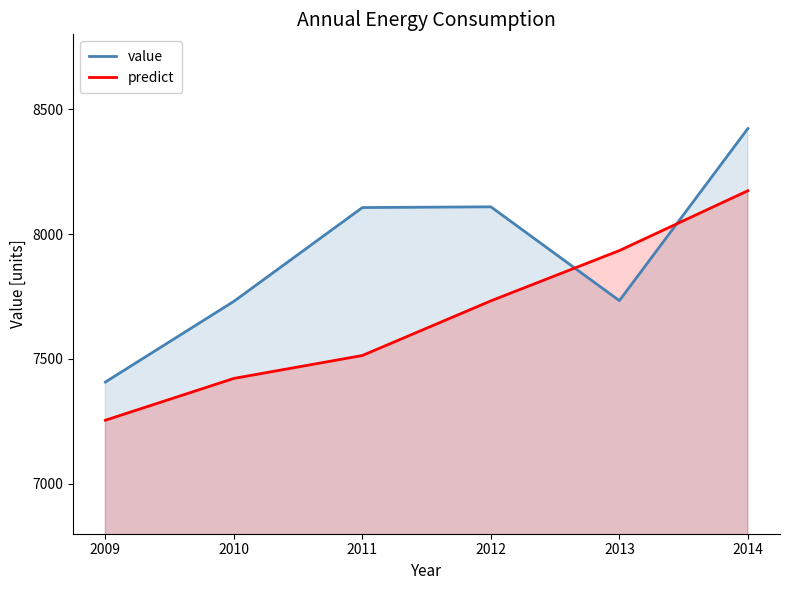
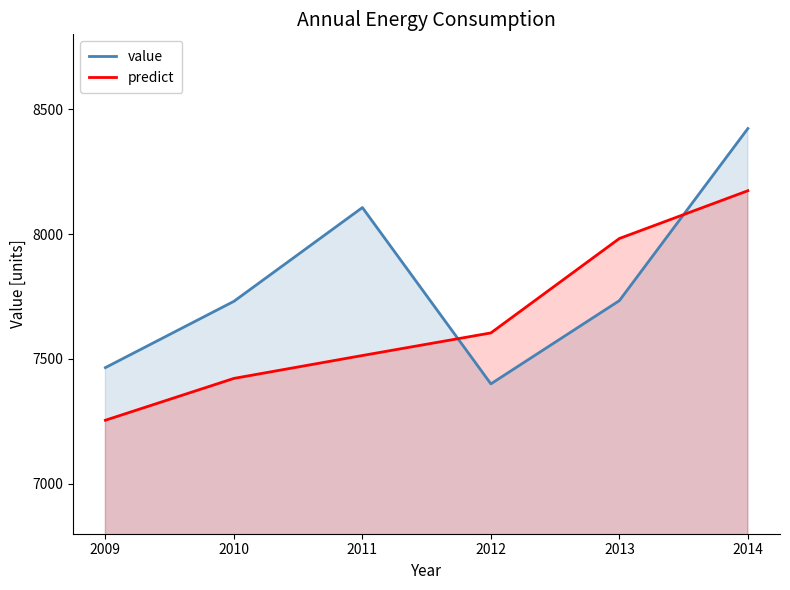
value, 2009: 7410 -> 7470
value, 2012: 8110 -> 7400
predict, 2012: 7730 -> 7600
predict, 2013: 7930 -> 7980
